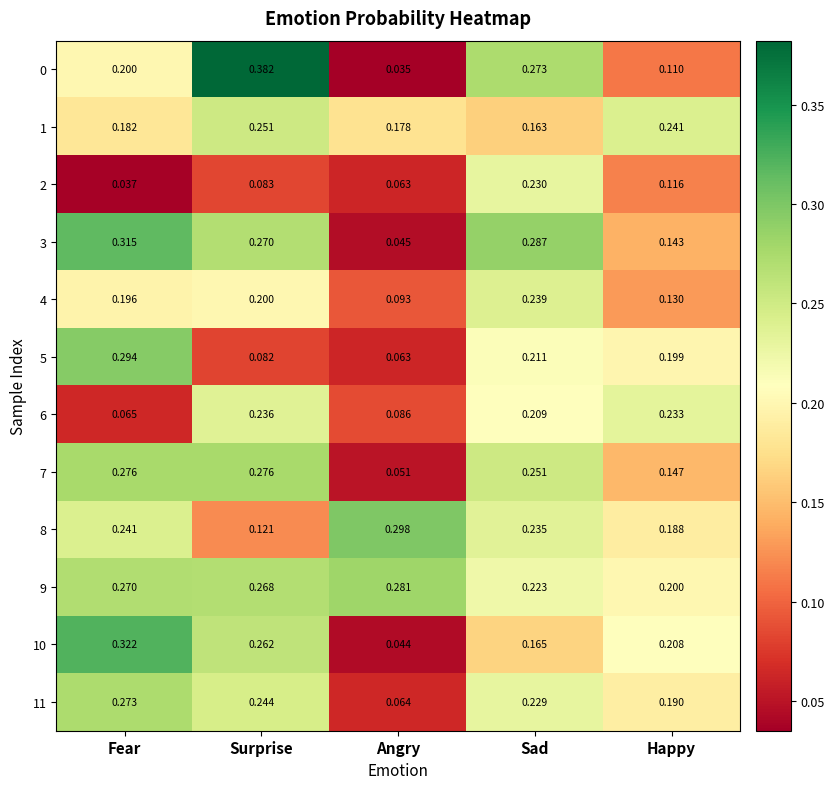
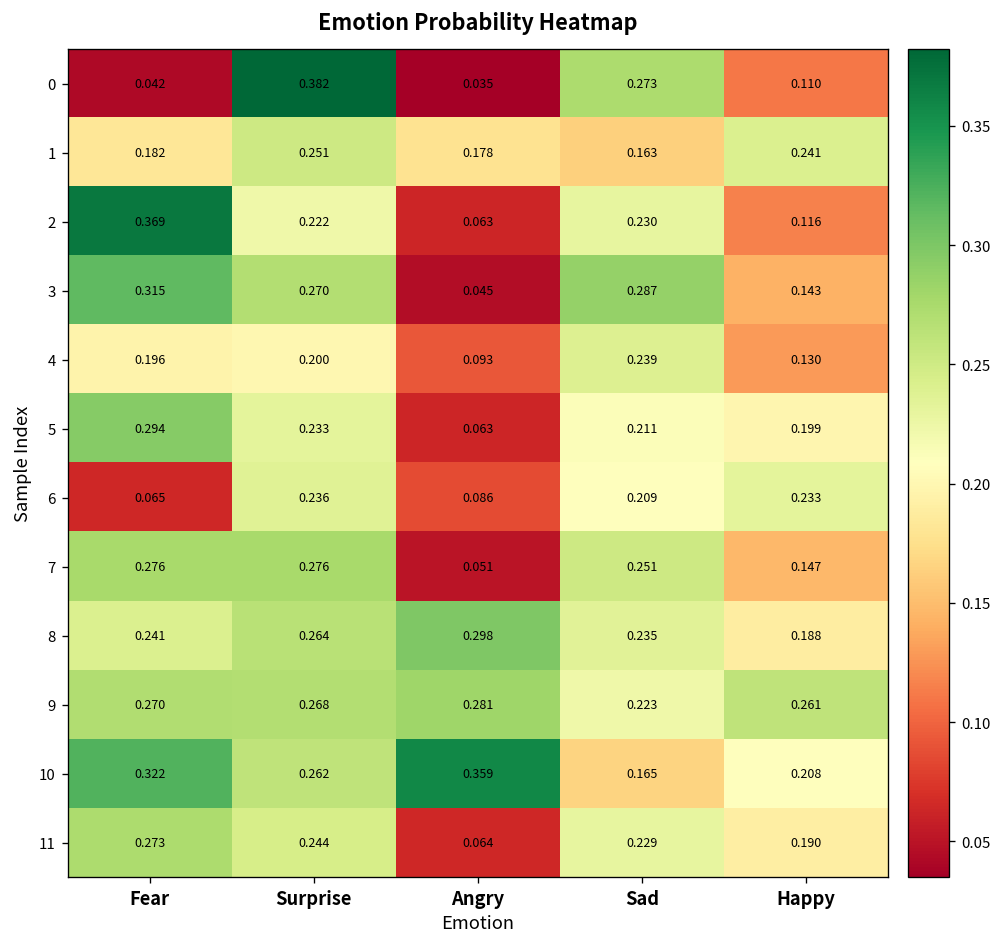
0, Fear: 0.200 -> 0.042
2, Fear: 0.037 -> 0.369
2, Surprise: 0.083 -> 0.222
5, Surprise: 0.082 -> 0.233
8, Surprise: 0.121 -> 0.264
9, Happy: 0.200 -> 0.261
10, Angry: 0.044 -> 0.359
